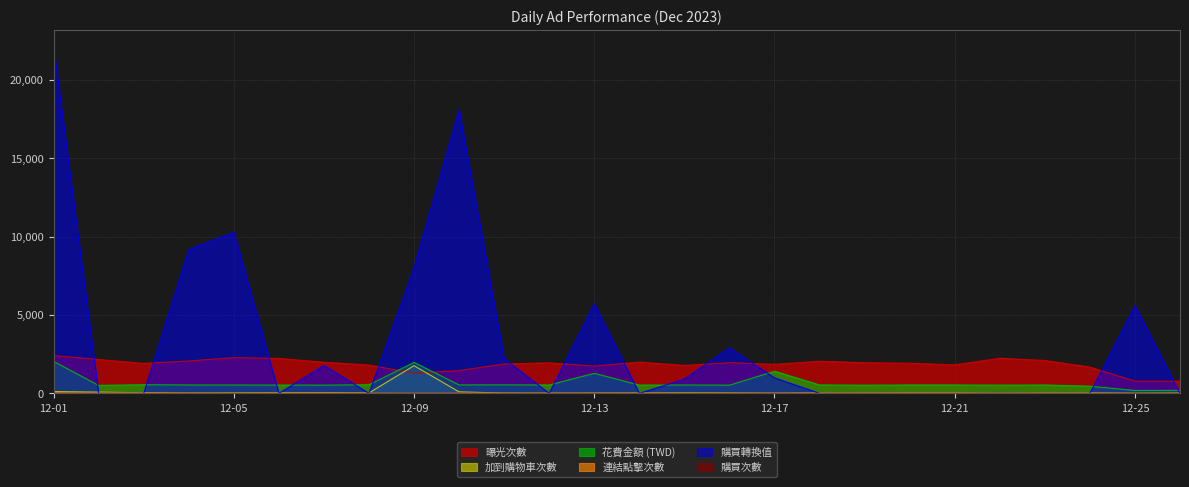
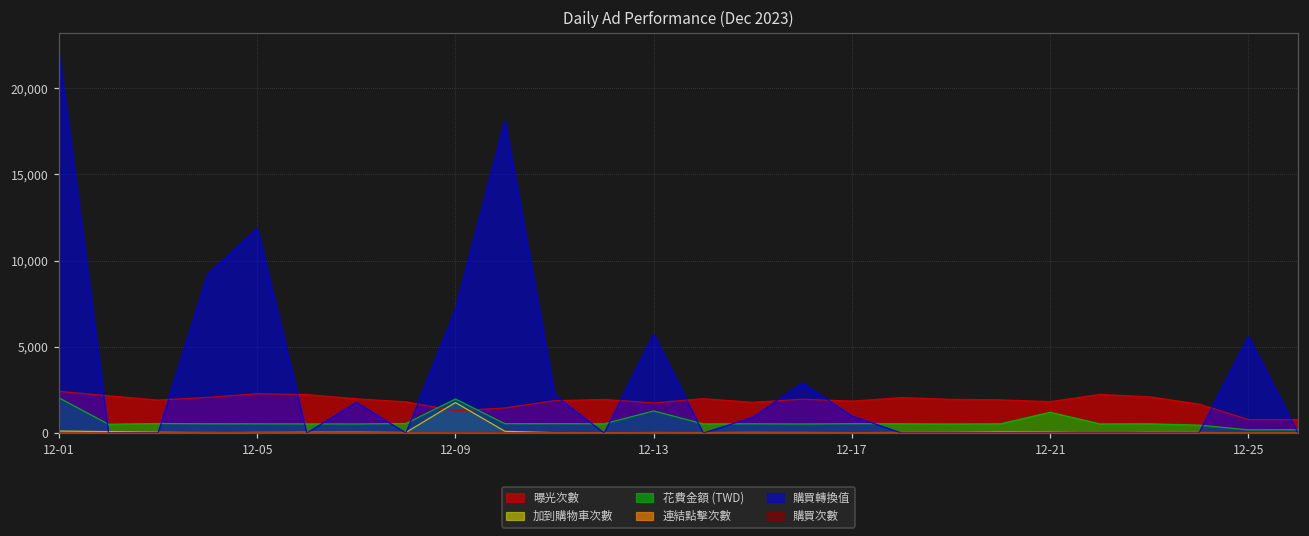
購買轉換值, 12-05: 10,300 -> 11,900
購買轉換值, 12-09: 8,000 -> 7,100
花費金額 (TWD), 12-17: 1,400 -> 500
花費金額 (TWD), 12-21: 500 -> 1,200
